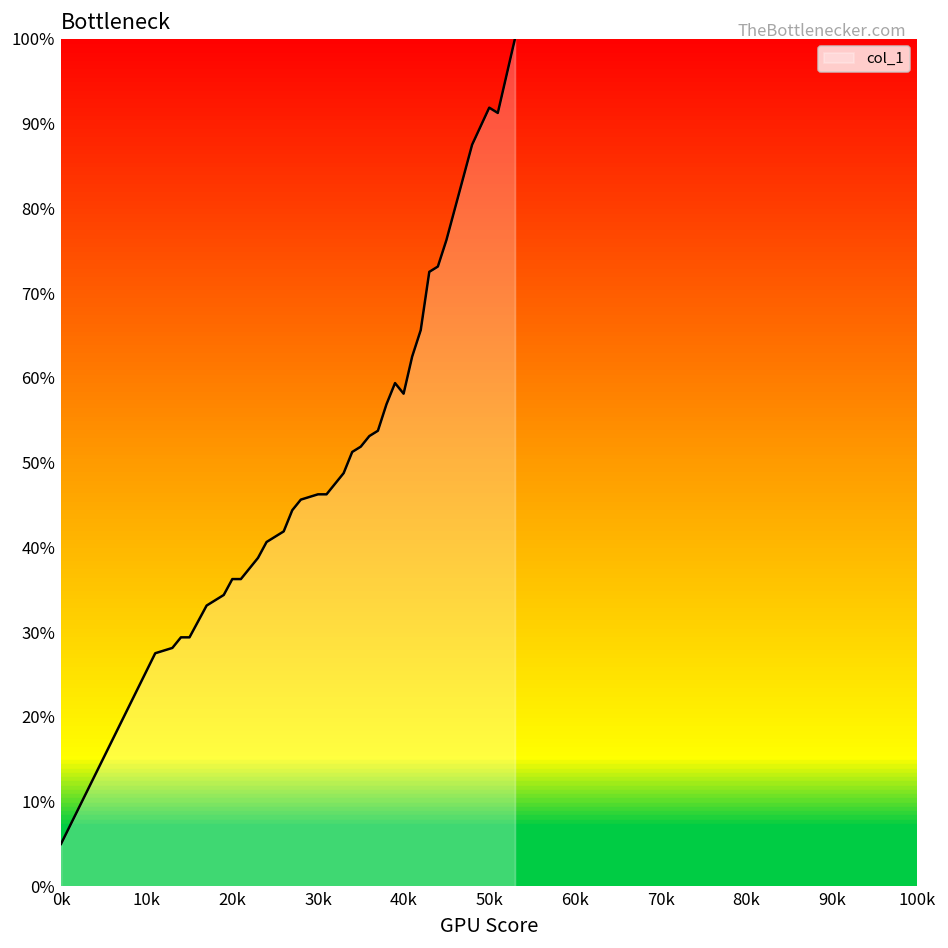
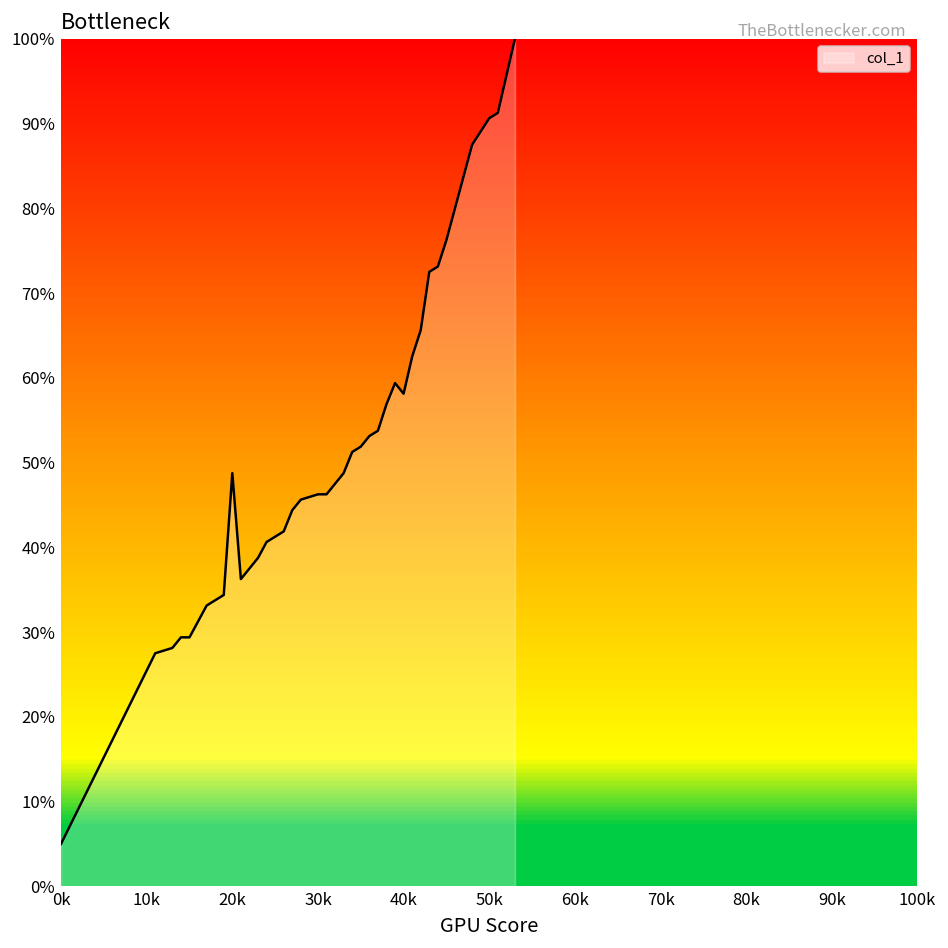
20k: 36% -> 49%
50k: 92% -> 91%
